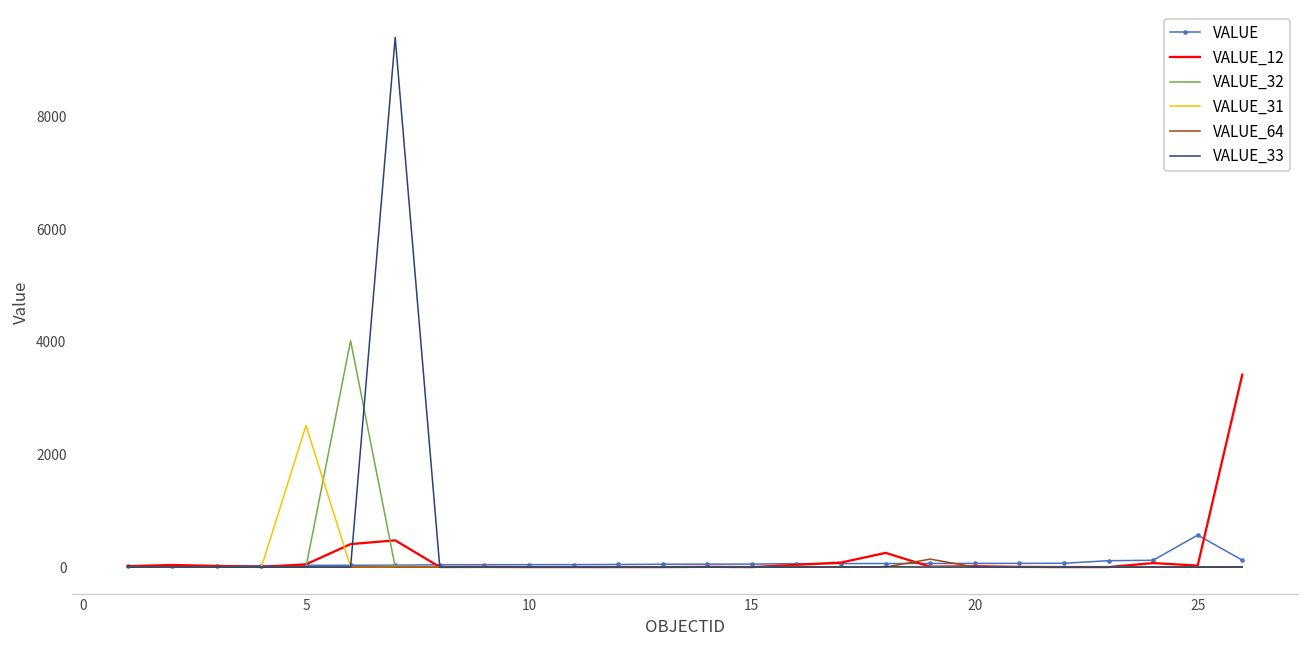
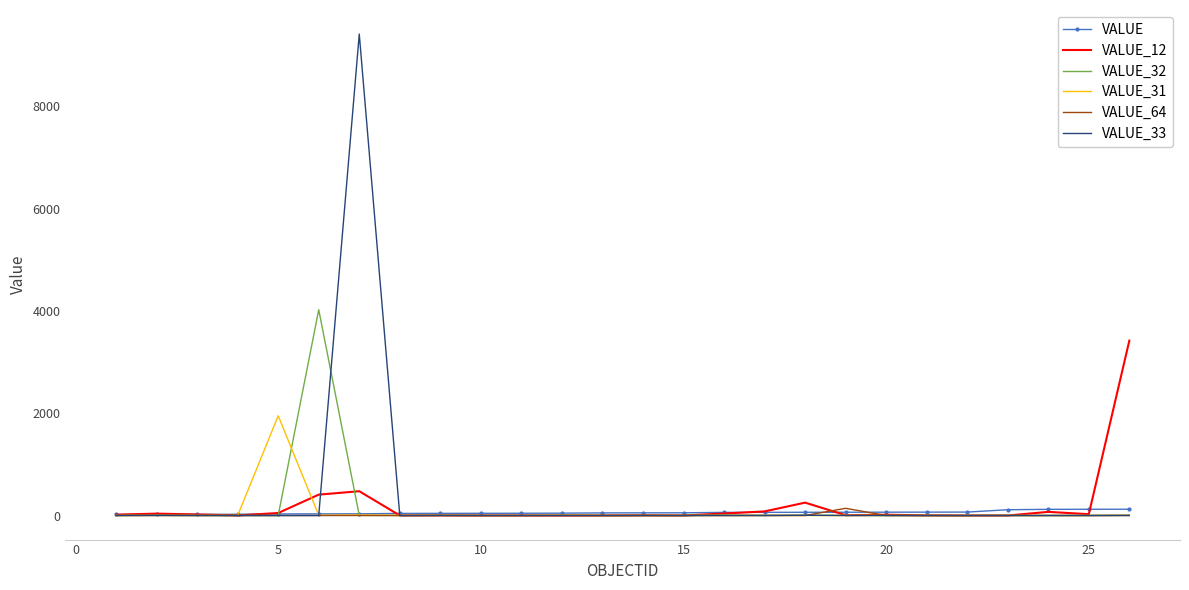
VALUE_31, 5: 2500 -> 2000
VALUE, 25: 600 -> 100
